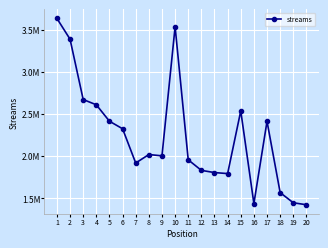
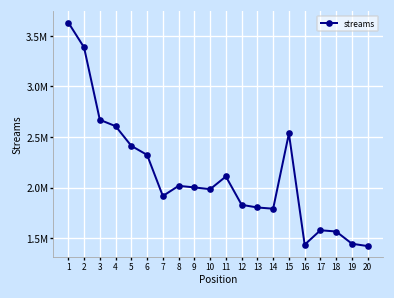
10: 3500000 -> 2000000
11: 2000000 -> 2100000
17: 2400000 -> 1600000
